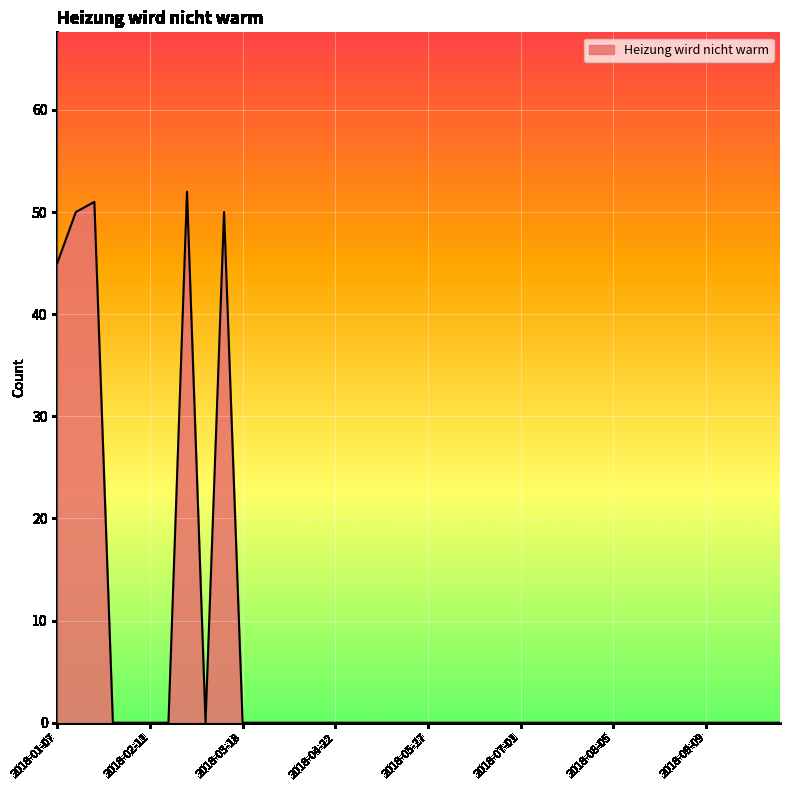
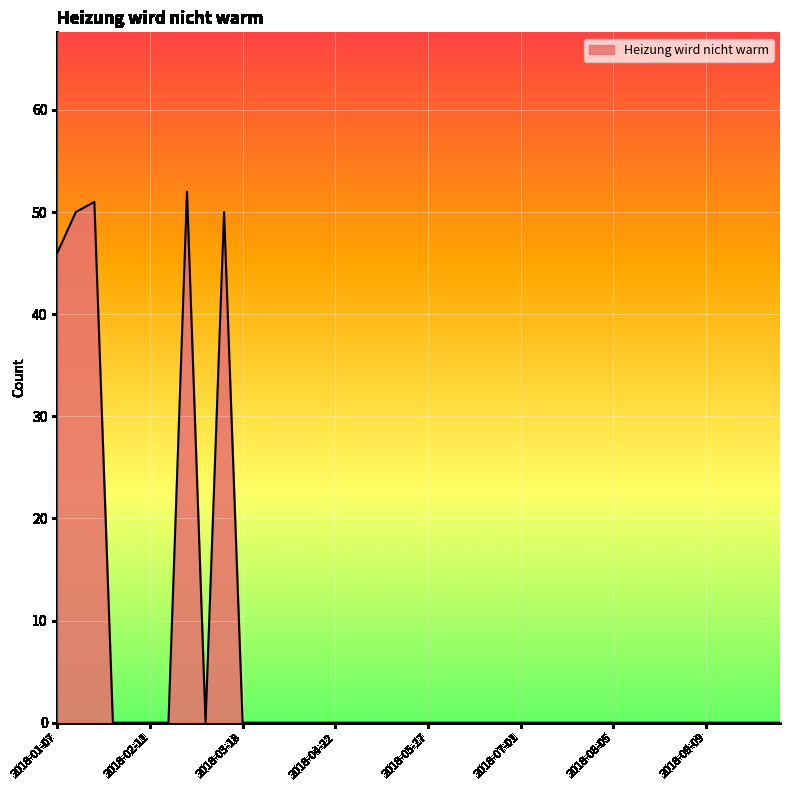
2018-01-07: 45 -> 46
